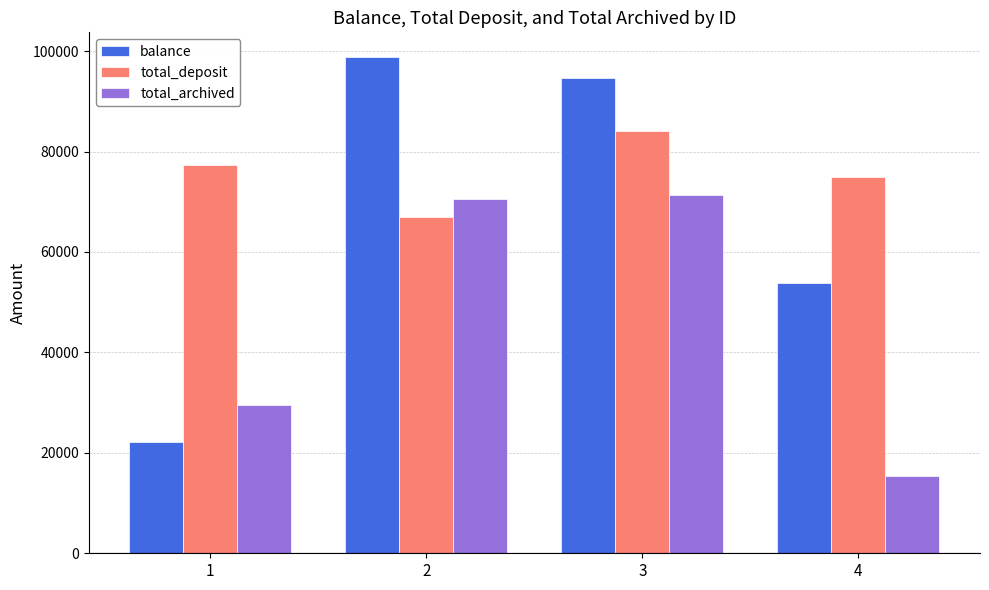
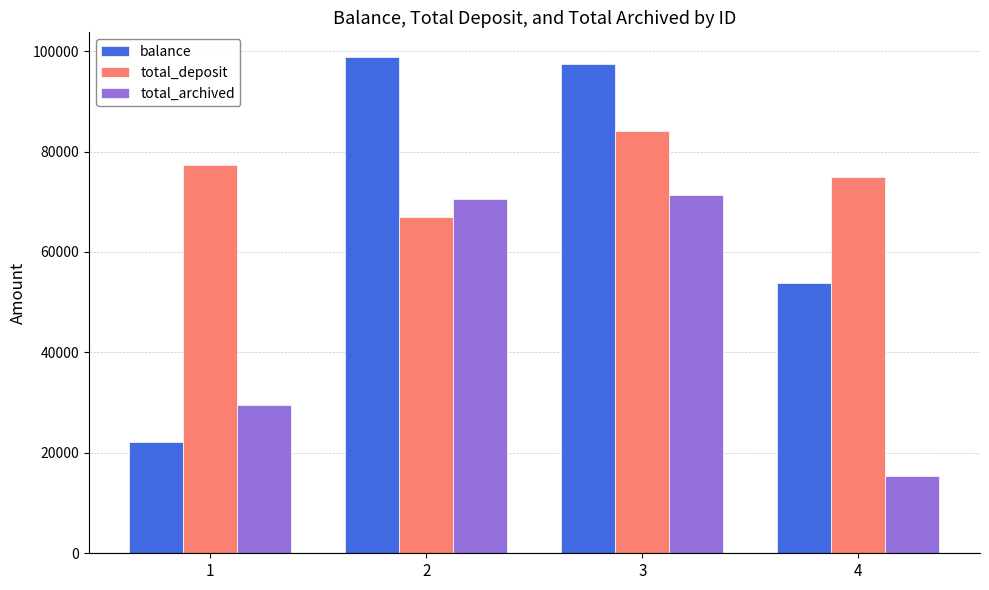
balance, 3: 95000 -> 97000
